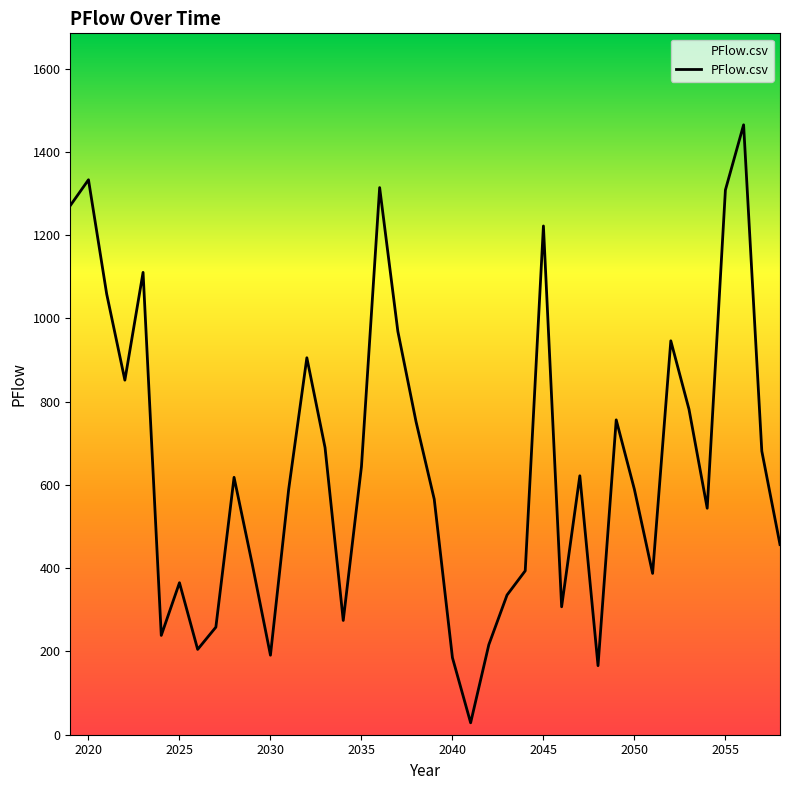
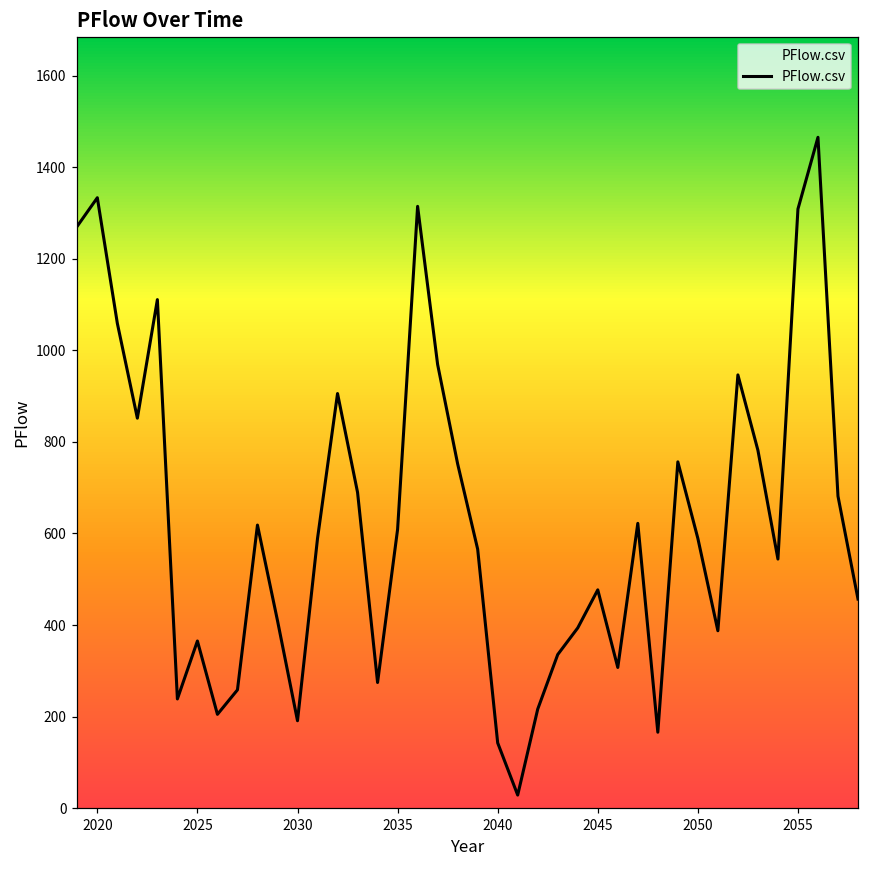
2035: 640 -> 610
2040: 190 -> 140
2045: 1220 -> 480
